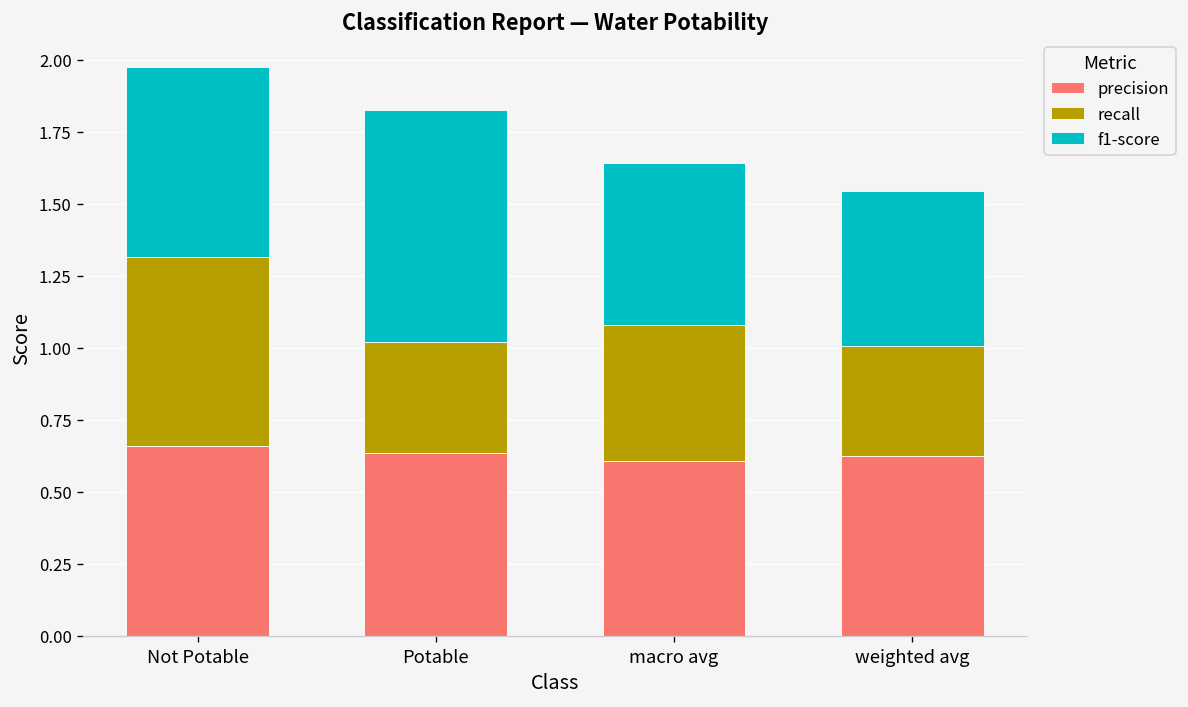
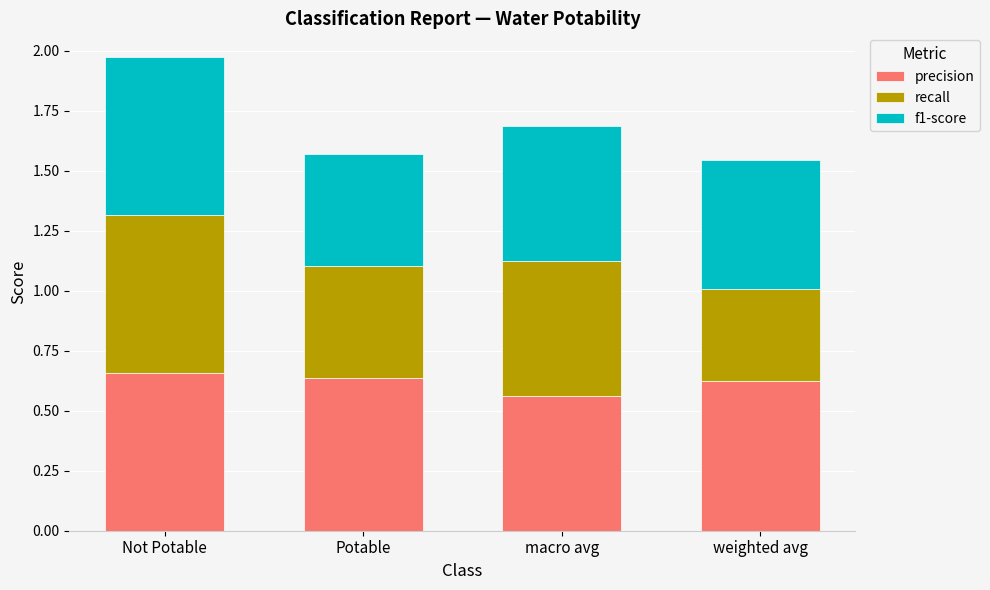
recall, Potable: 0.39 -> 0.47
f1-score, Potable: 0.80 -> 0.47
precision, macro avg: 0.61 -> 0.56
recall, macro avg: 0.47 -> 0.56
